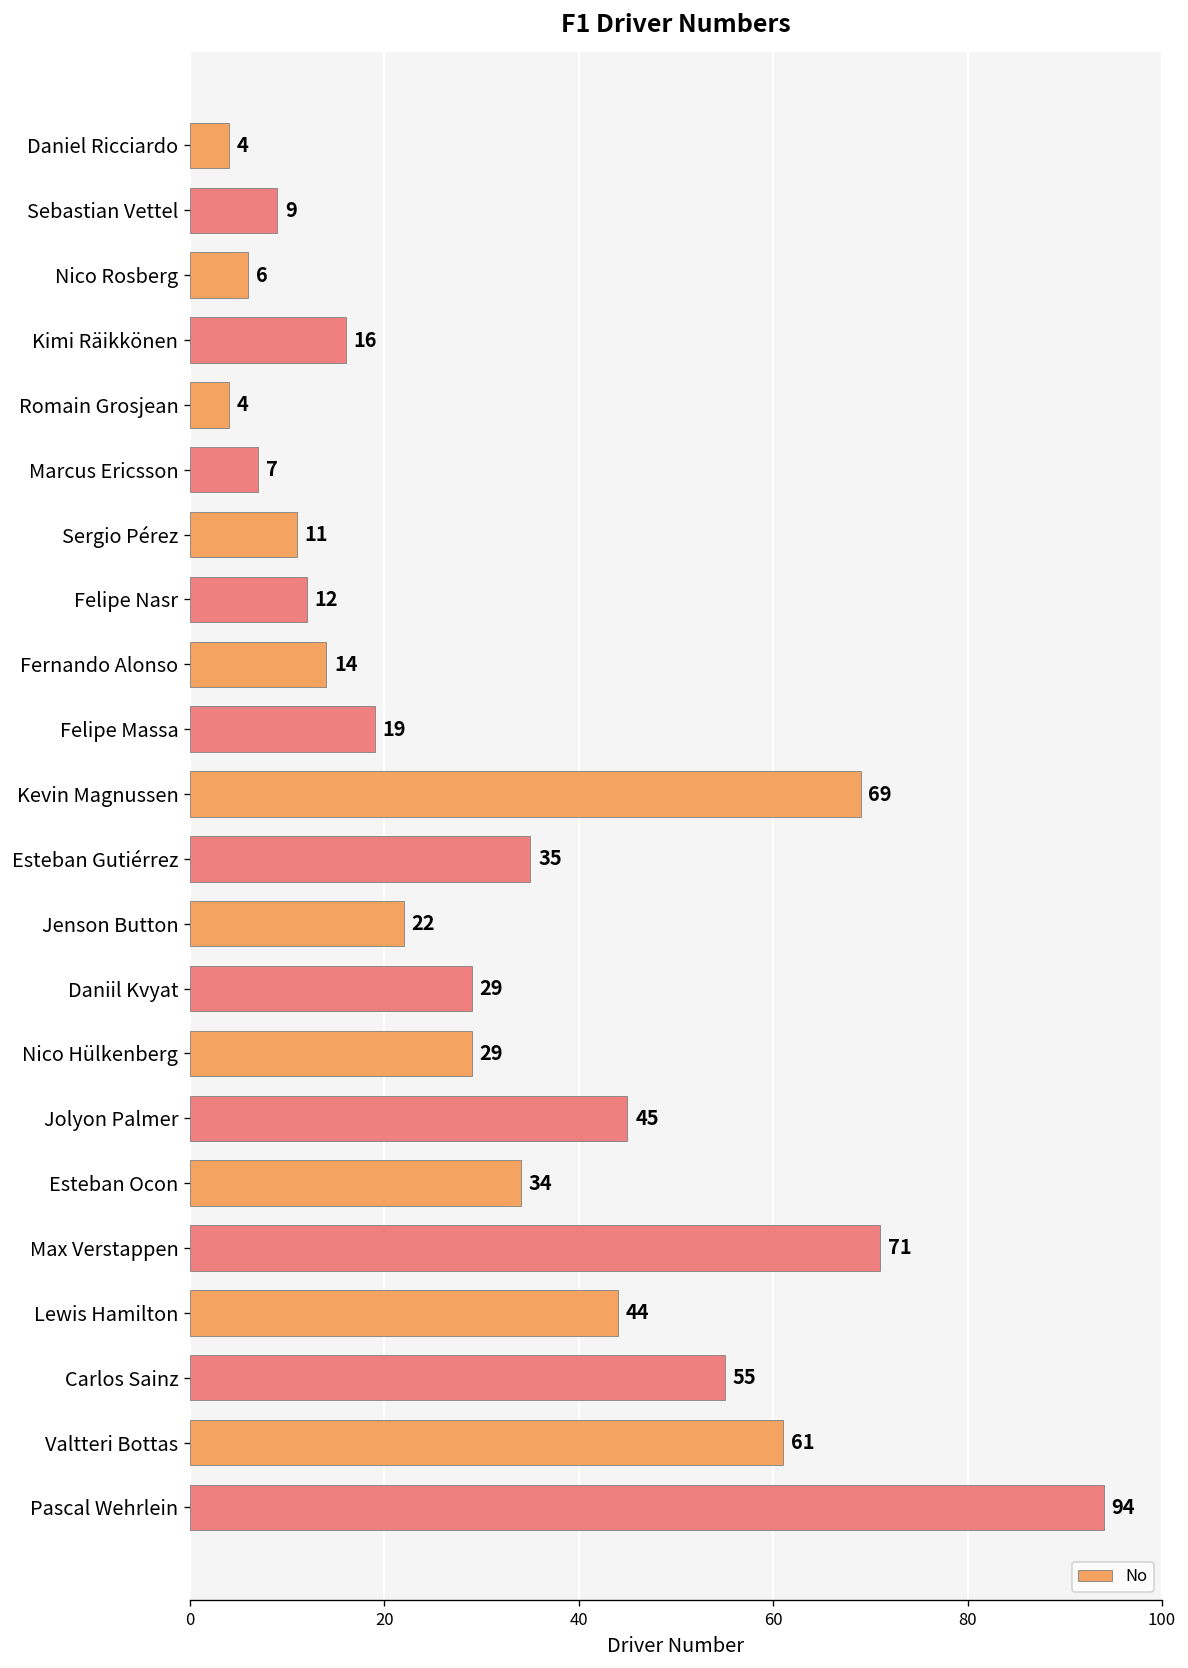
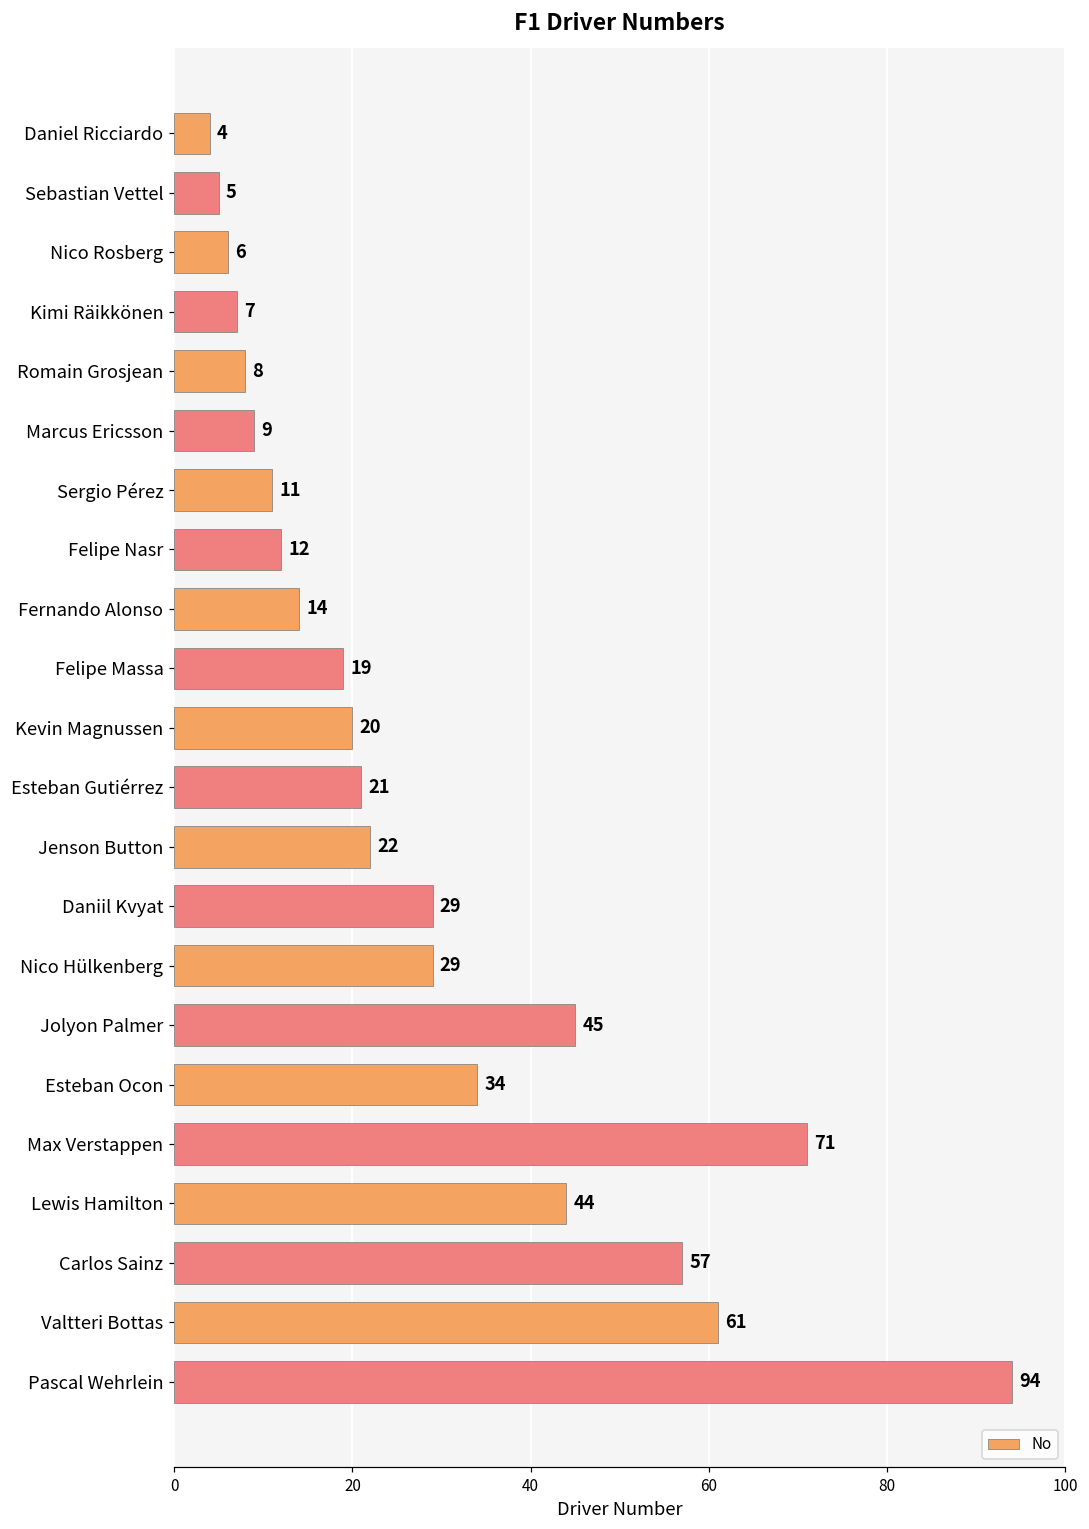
Sebastian Vettel: 9 -> 5
Kimi Räikkönen: 16 -> 7
Romain Grosjean: 4 -> 8
Marcus Ericsson: 7 -> 9
Kevin Magnussen: 69 -> 20
Esteban Gutiérrez: 35 -> 21
Carlos Sainz: 55 -> 57
